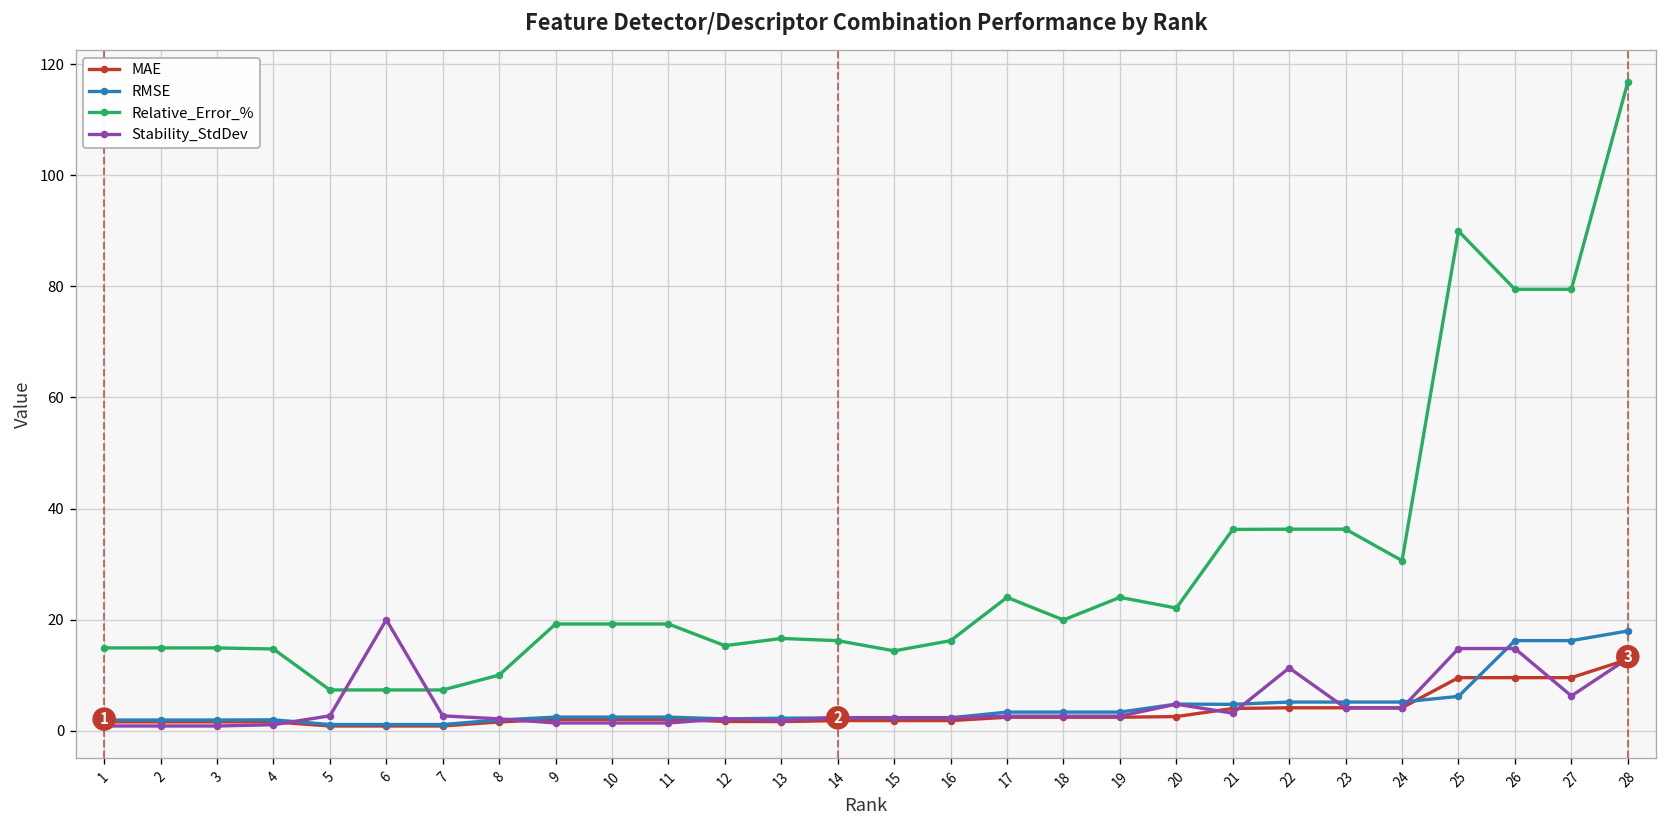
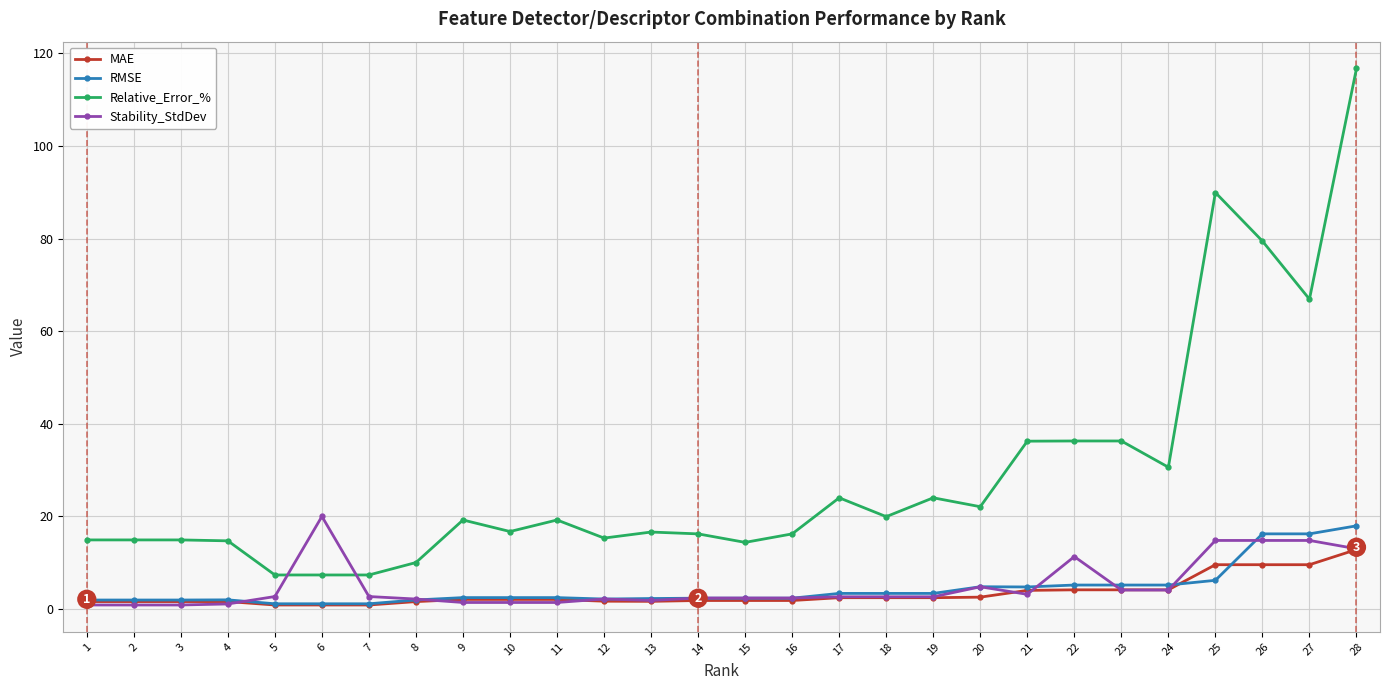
Relative_Error_%, 10: 19 -> 17
Relative_Error_%, 27: 79 -> 67
Stability_StdDev, 27: 6 -> 15
